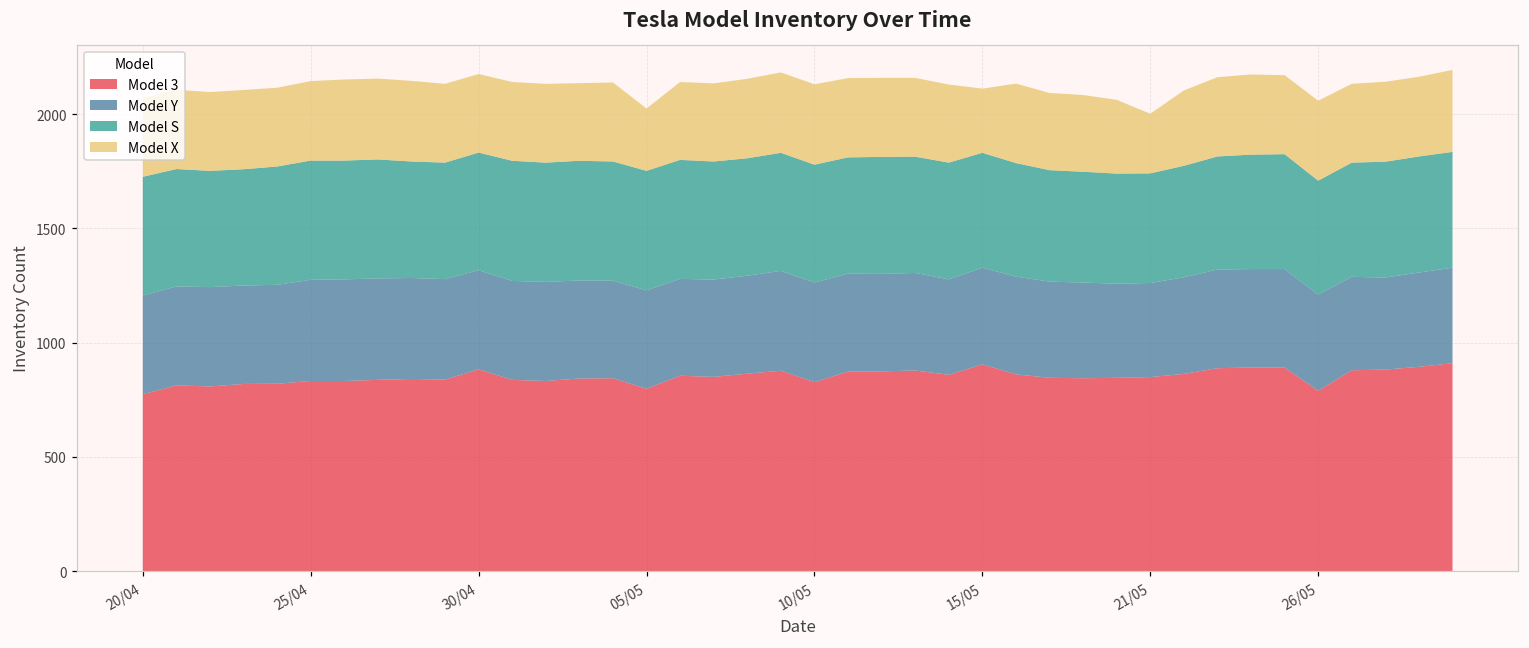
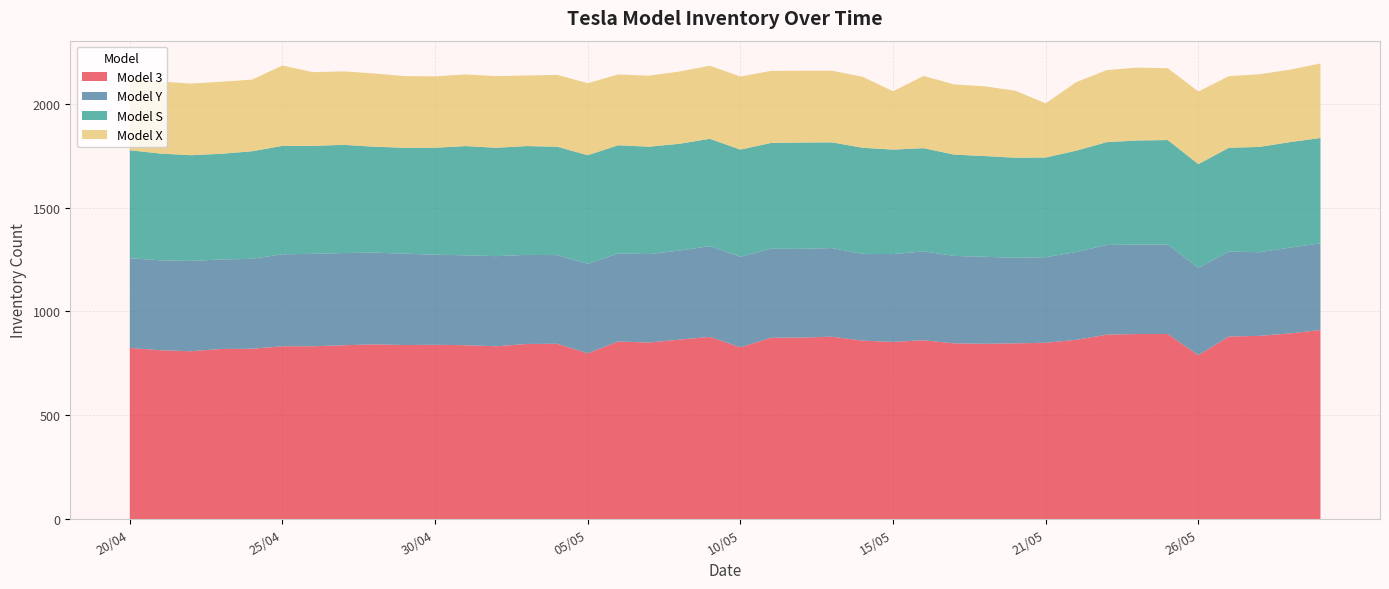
Model 3, 20/04: 770 -> 820
Model X, 25/04: 350 -> 390
Model 3, 30/04: 880 -> 840
Model X, 05/05: 270 -> 350
Model 3, 15/05: 910 -> 850
